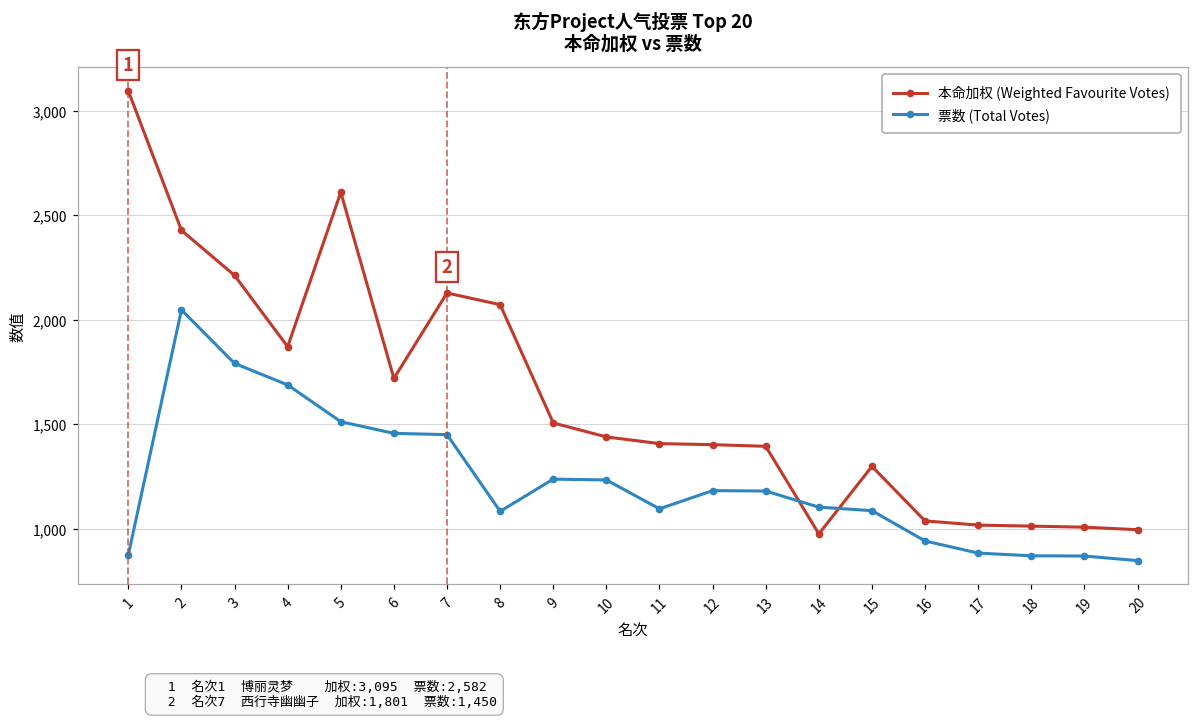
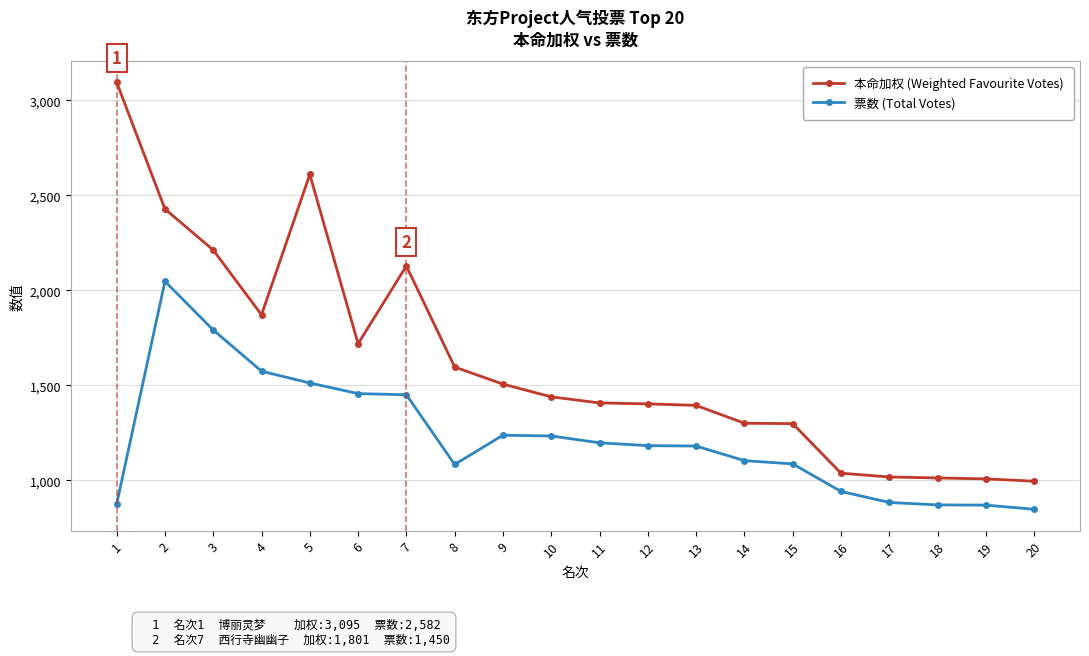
票数 (Total Votes), 4: 1,690 -> 1,570
本命加权 (Weighted Favourite Votes), 8: 2,070 -> 1,600
票数 (Total Votes), 11: 1,100 -> 1,200
本命加权 (Weighted Favourite Votes), 14: 980 -> 1,300
